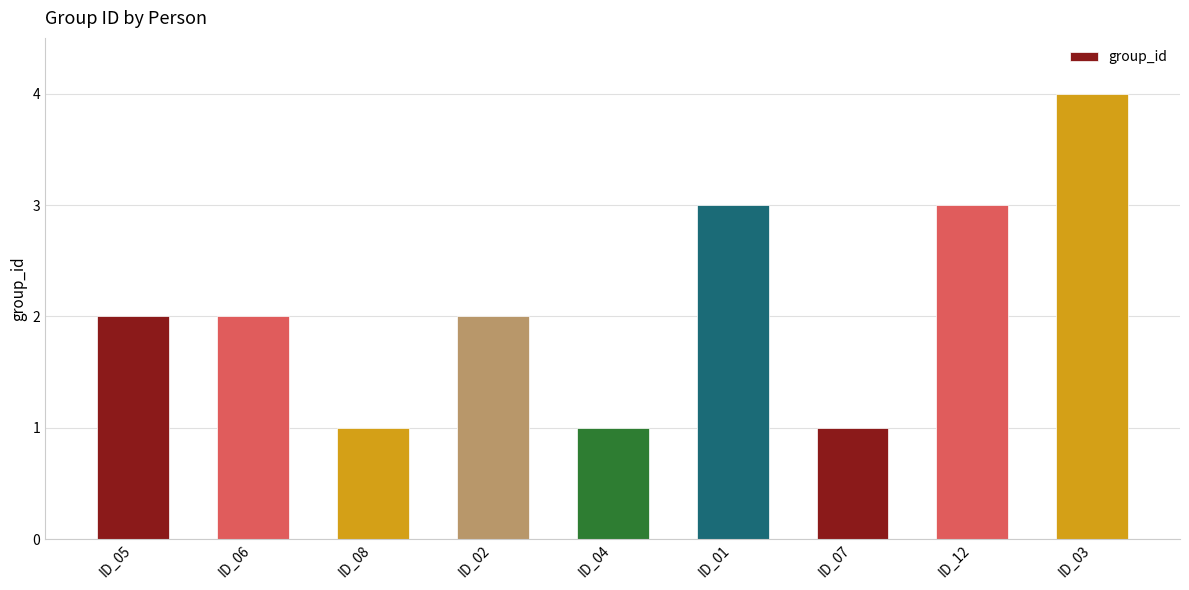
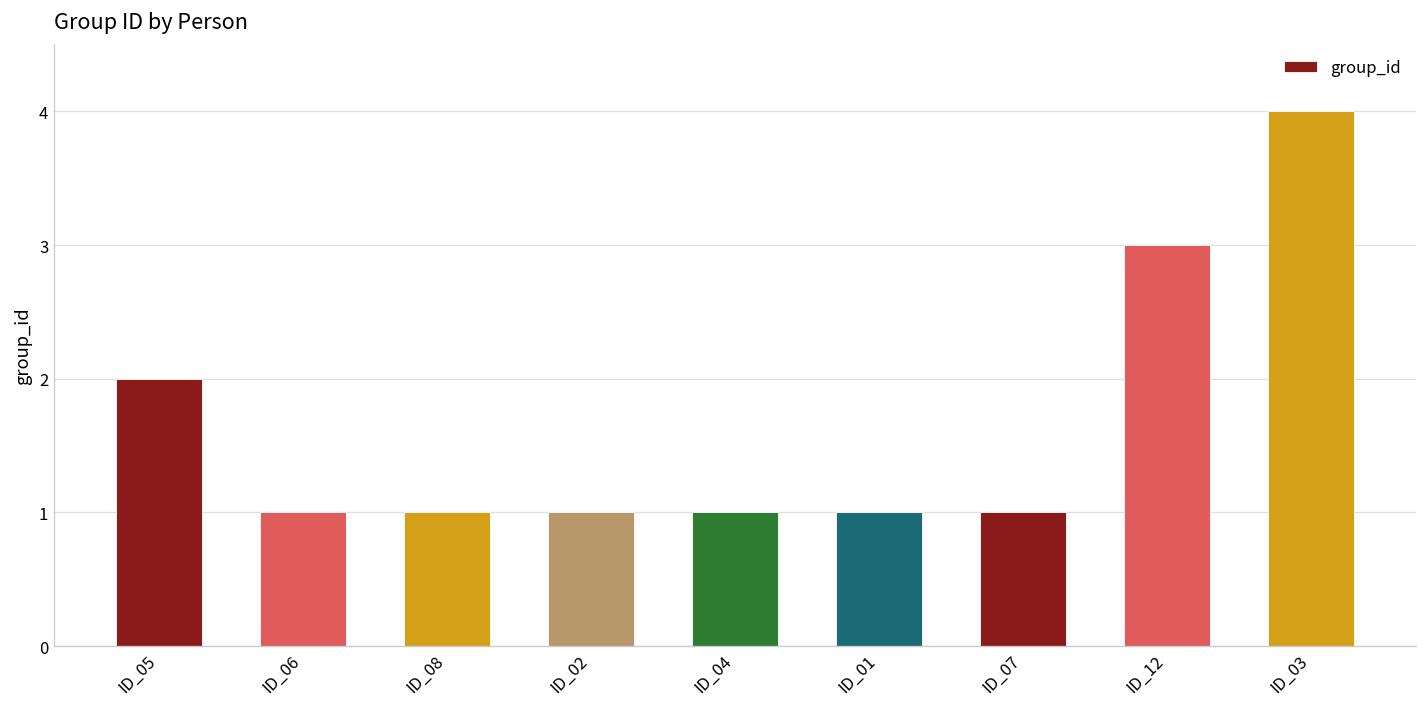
ID_06: 2 -> 1
ID_02: 2 -> 1
ID_01: 3 -> 1
